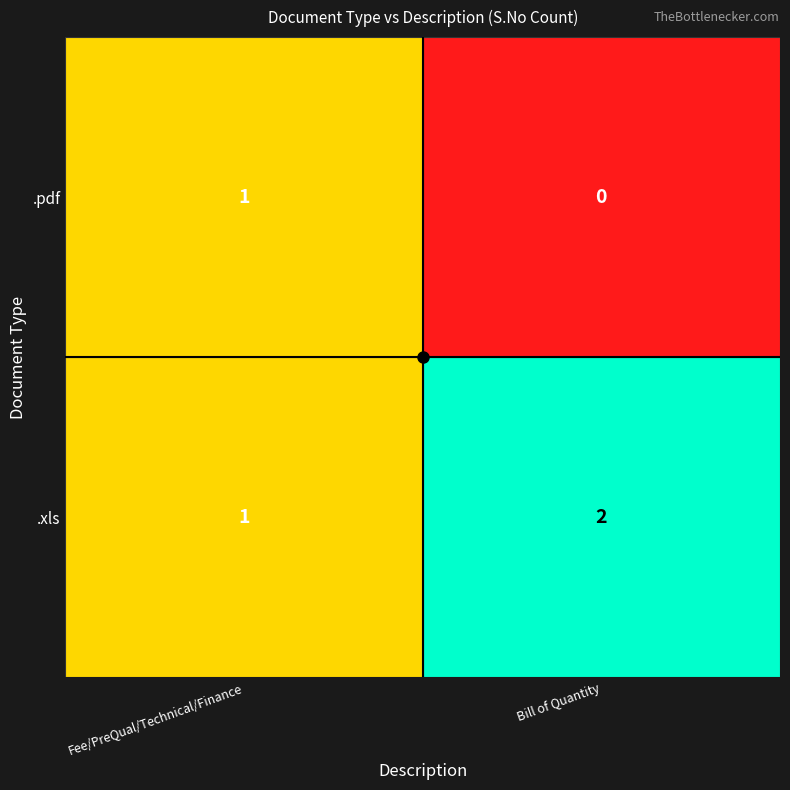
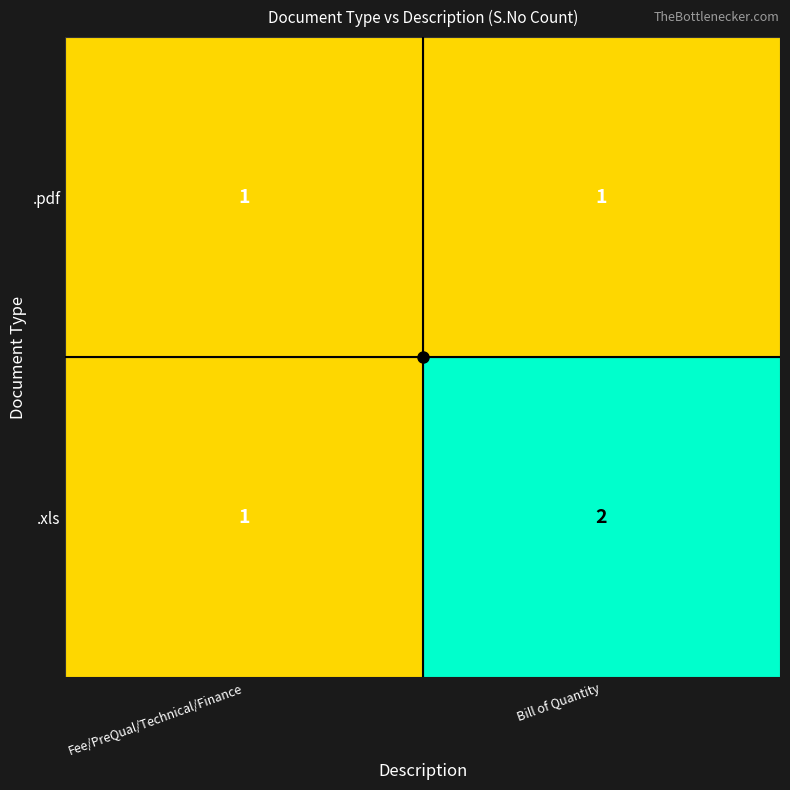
.pdf, Bill of Quantity: 0 -> 1
